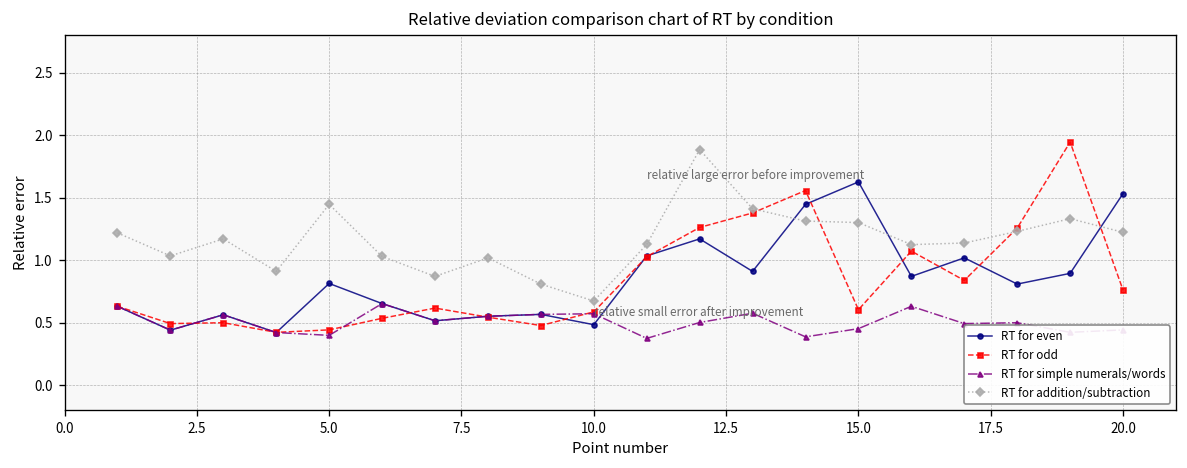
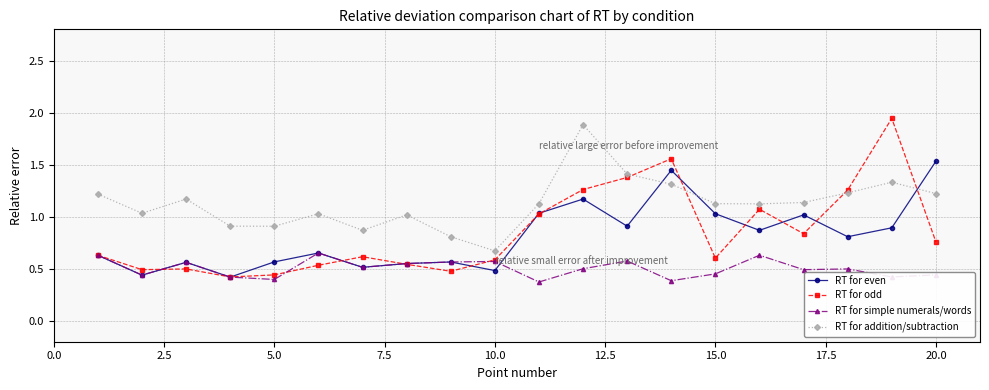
RT for even, 5.0: 0.81 -> 0.57
RT for addition/subtraction, 5.0: 1.45 -> 0.91
RT for even, 15.0: 1.63 -> 1.03
RT for addition/subtraction, 15.0: 1.30 -> 1.13
